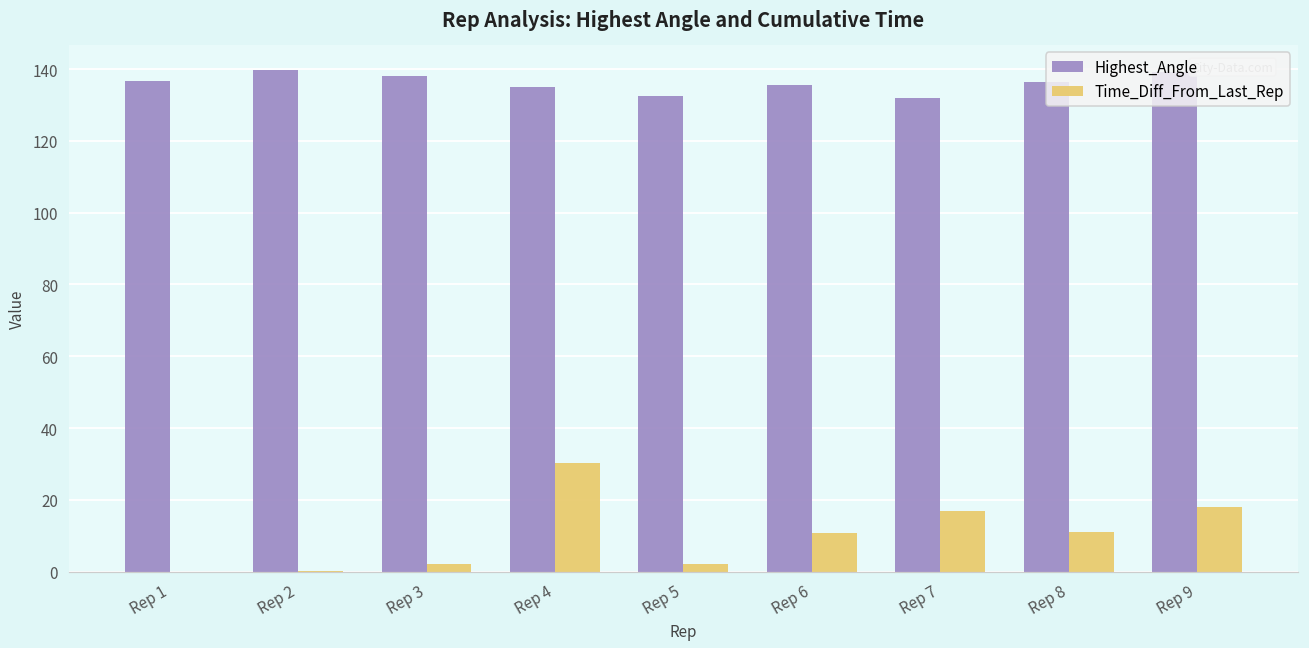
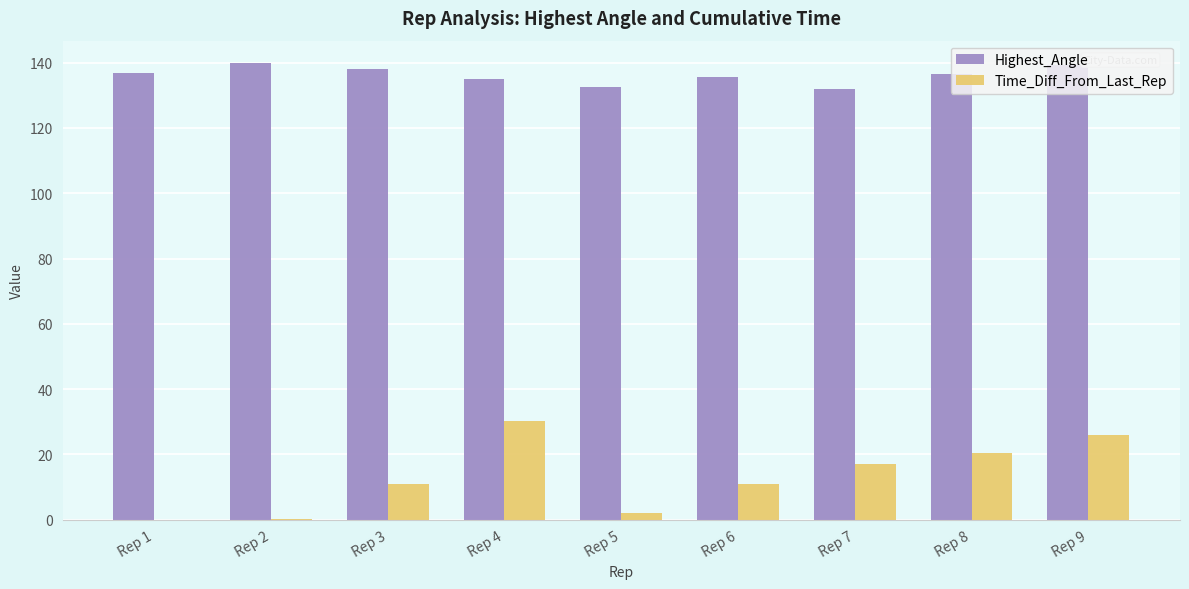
Time_Diff_From_Last_Rep, Rep 3: 2 -> 11
Time_Diff_From_Last_Rep, Rep 8: 11 -> 20
Time_Diff_From_Last_Rep, Rep 9: 18 -> 26
